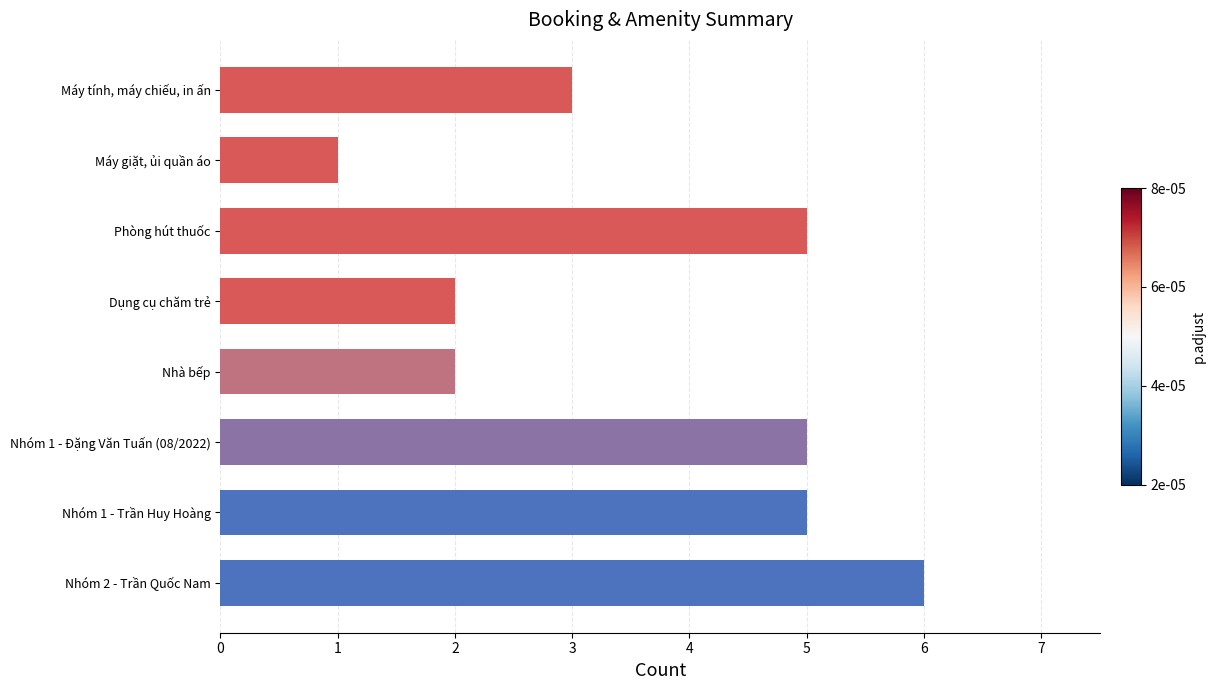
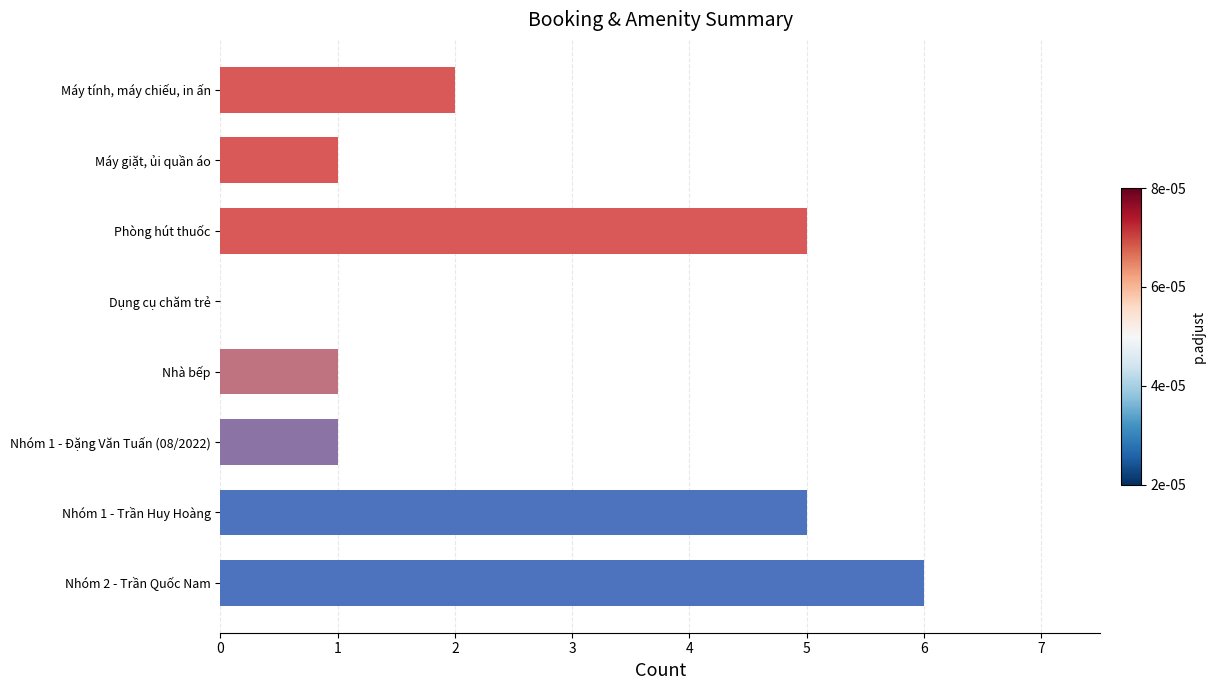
Máy tính, máy chiếu, in ấn: 3 -> 2
Dụng cụ chăm trẻ: 2 -> 0
Nhà bếp: 2 -> 1
Nhóm 1 - Đặng Văn Tuấn (08/2022): 5 -> 1
